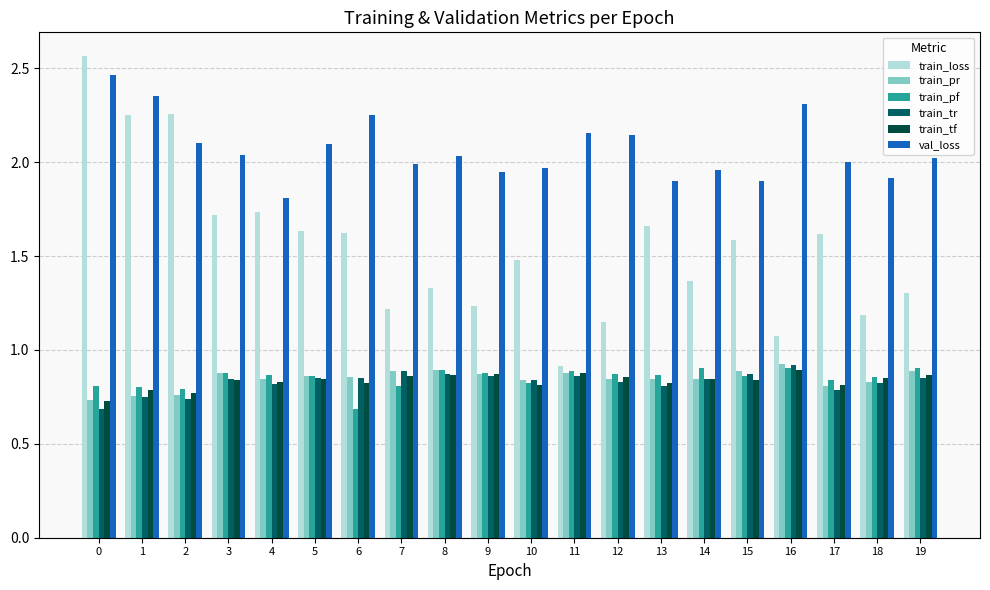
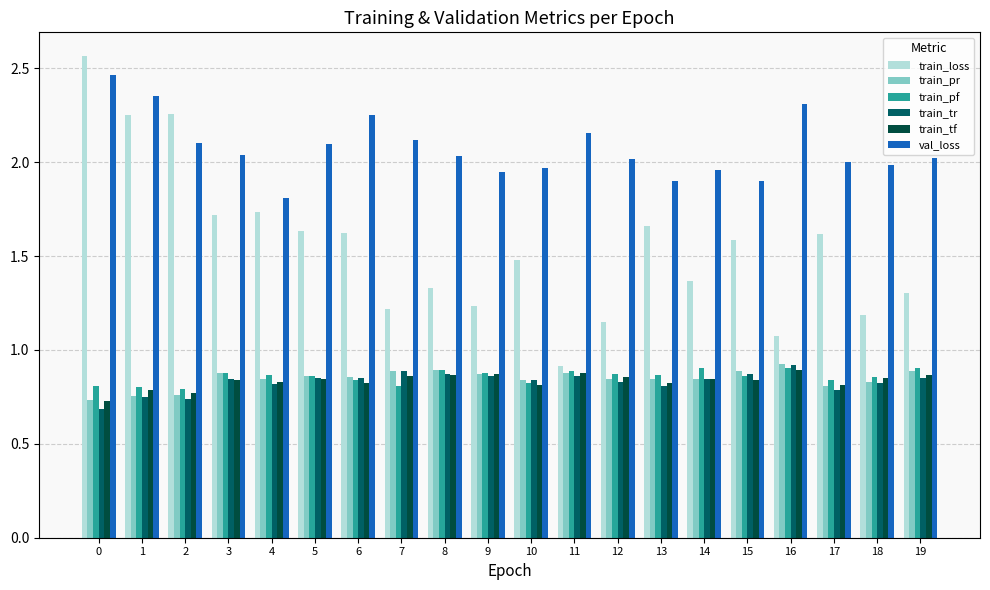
train_pf, 6: 0.68 -> 0.84
val_loss, 7: 1.99 -> 2.12
val_loss, 12: 2.15 -> 2.02
val_loss, 18: 1.91 -> 1.99
